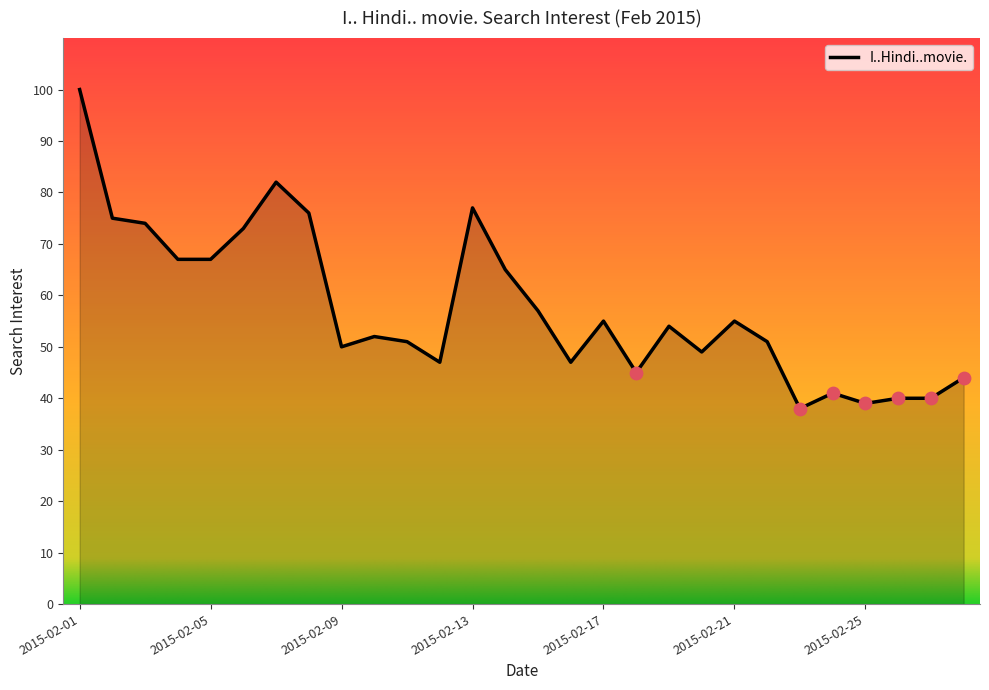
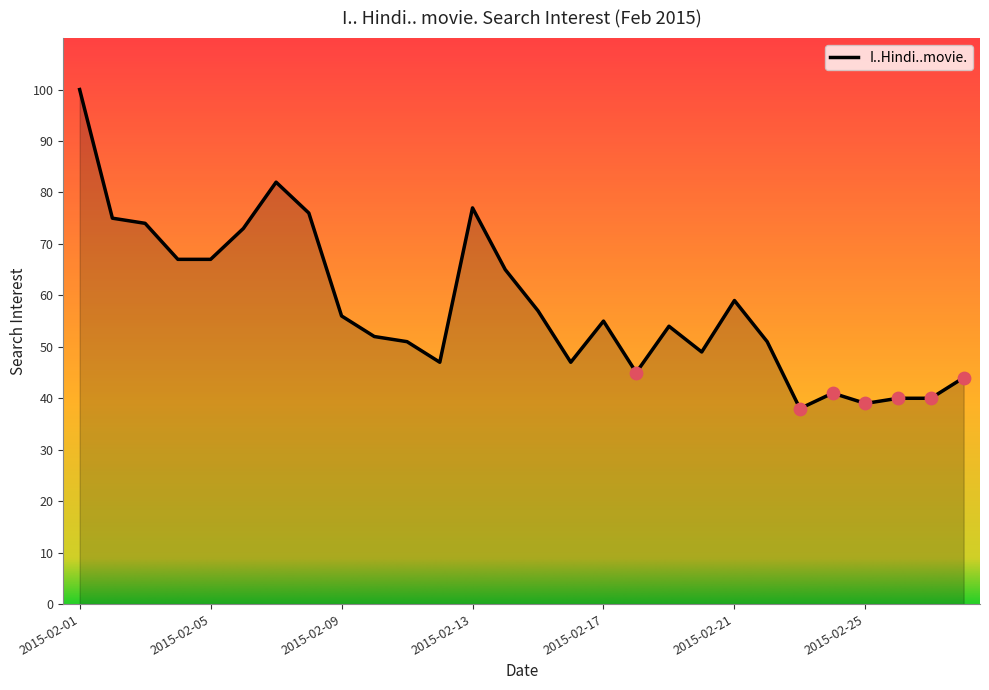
I..Hindi..movie., 2015-02-09: 50 -> 56
I..Hindi..movie., 2015-02-21: 55 -> 59
